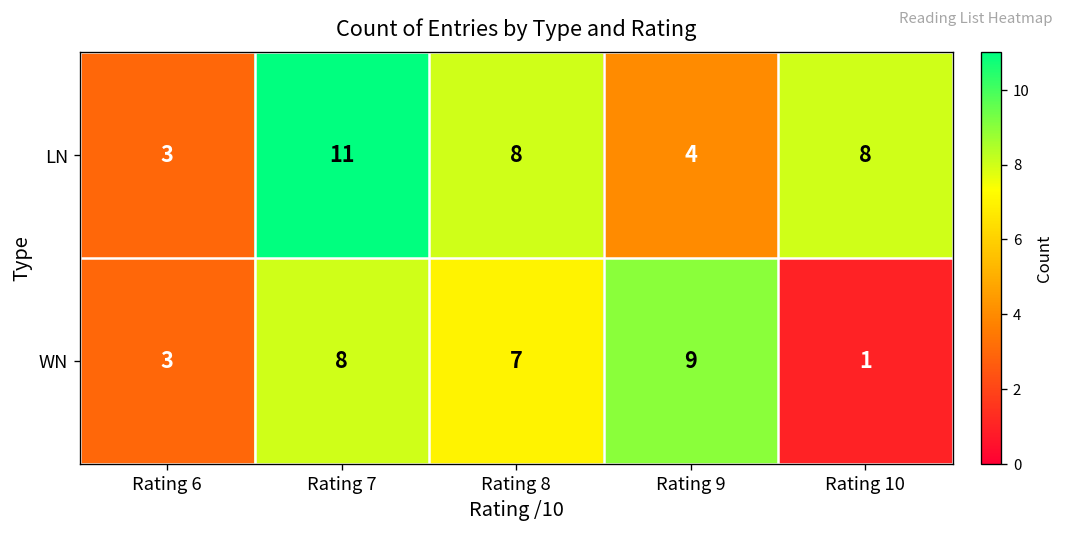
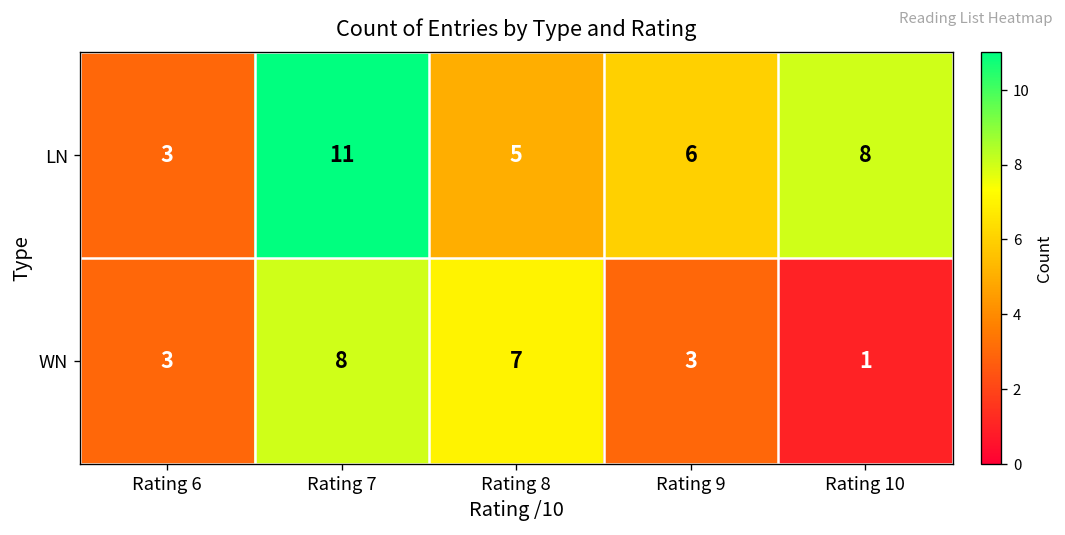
LN, Rating 8: 8 -> 5
LN, Rating 9: 4 -> 6
WN, Rating 9: 9 -> 3
